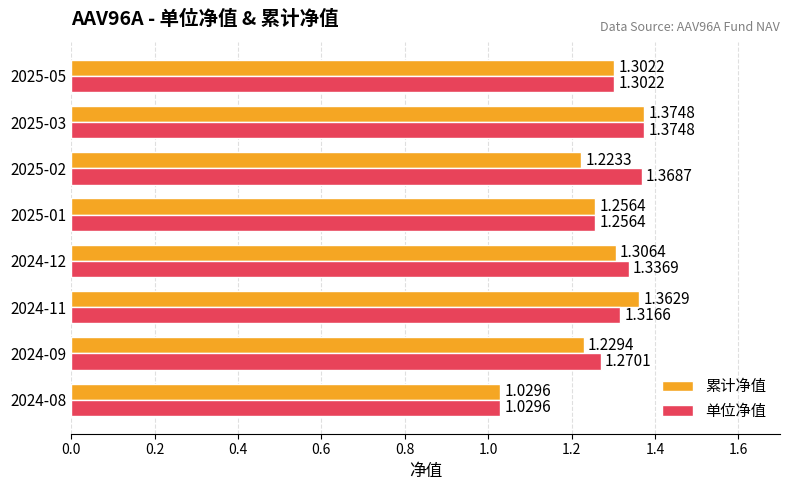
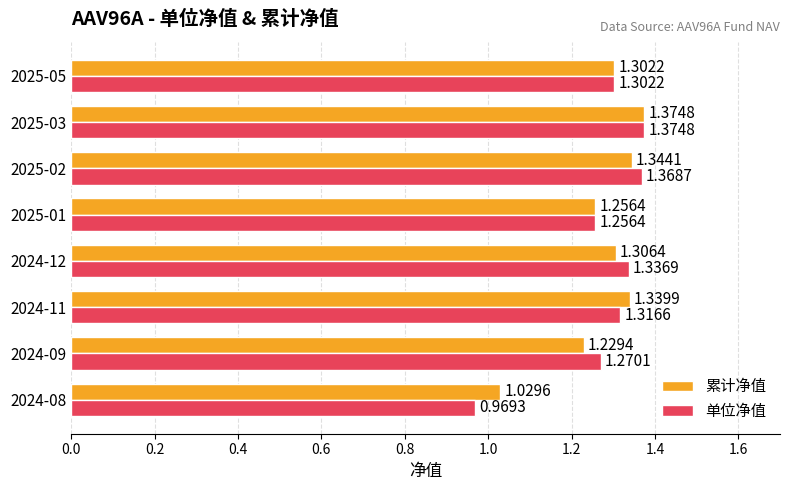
累计净值, 2025-02: 1.2233 -> 1.3441
累计净值, 2024-11: 1.3629 -> 1.3399
单位净值, 2024-08: 1.0296 -> 0.9693
